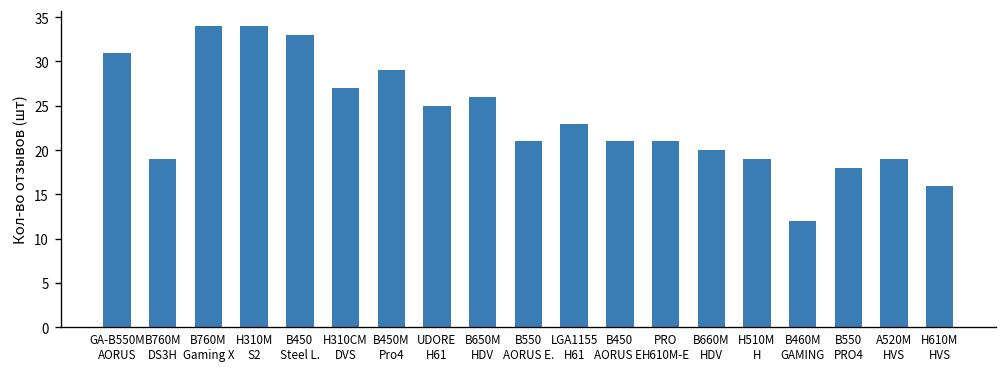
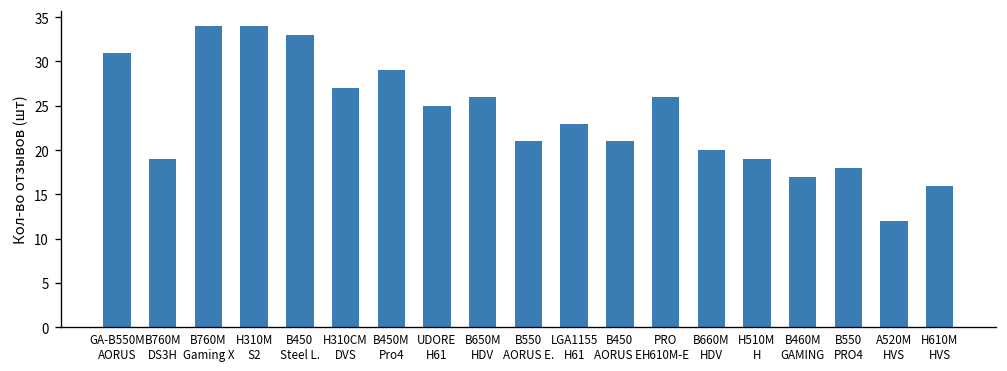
PRO H610M-E: 21 -> 26
B460M GAMING: 12 -> 17
A520M HVS: 19 -> 12
